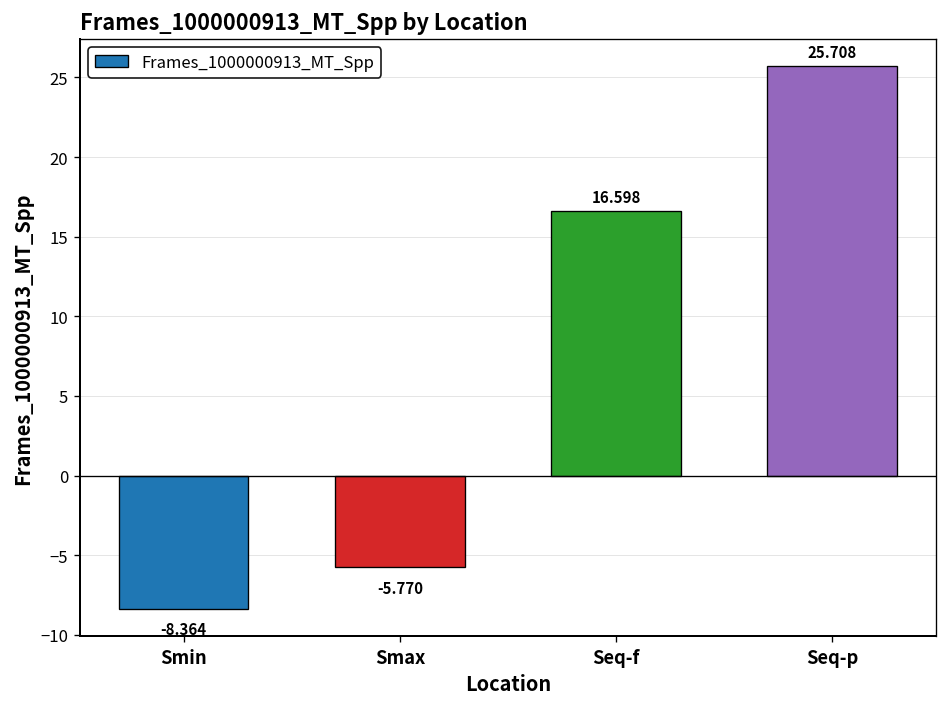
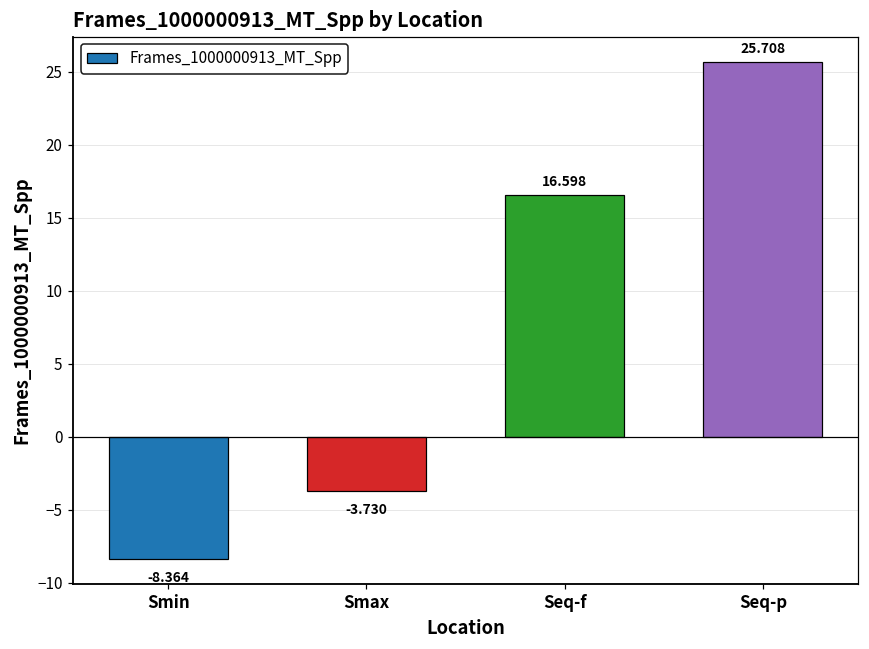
Smax: -5.770 -> -3.730
